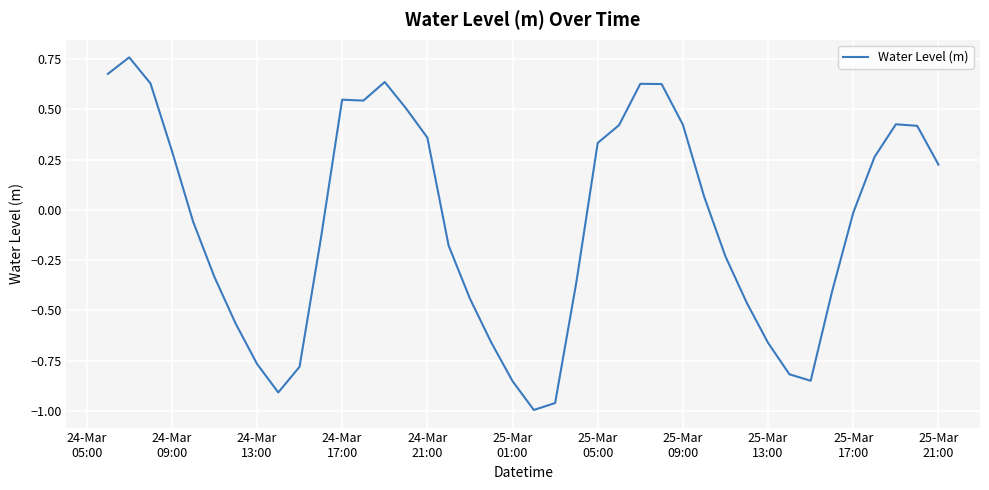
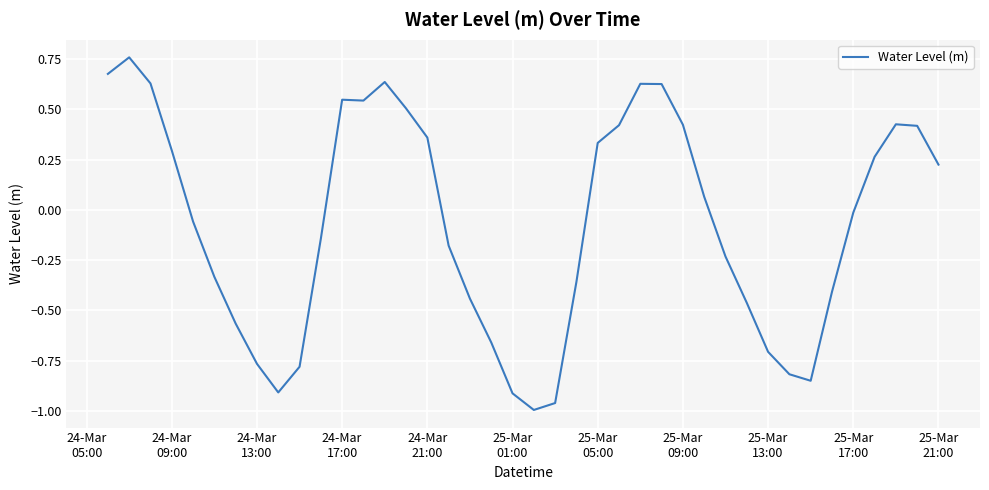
25-Mar 01:00: -0.85 -> -0.91
25-Mar 13:00: -0.66 -> -0.71
